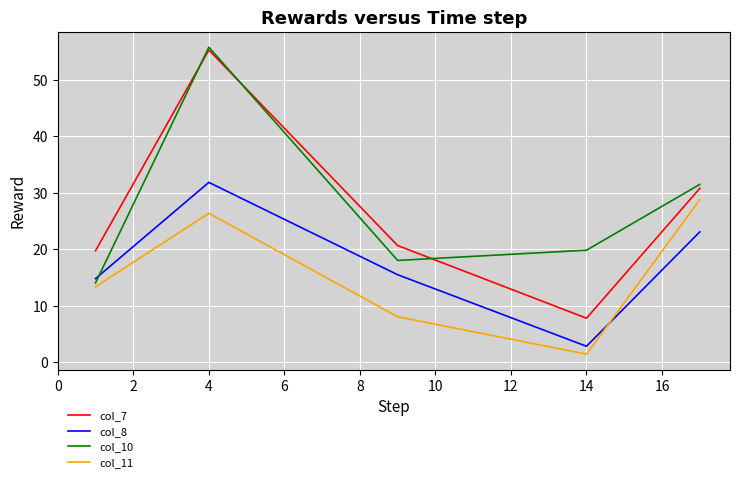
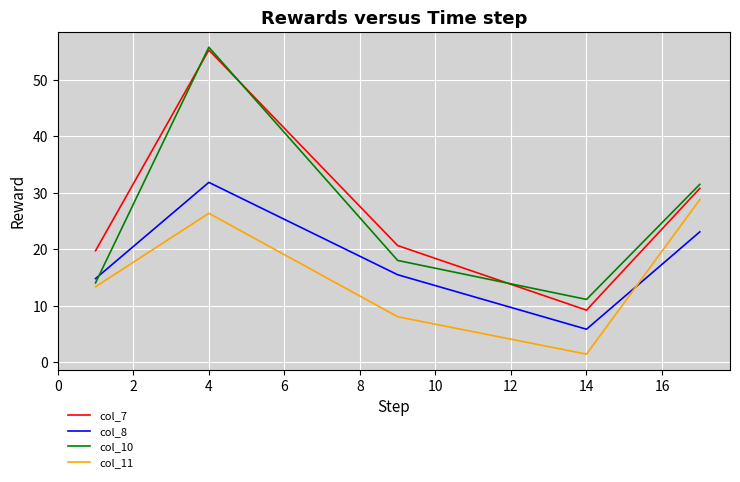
col_7, 14: 8 -> 9
col_8, 14: 3 -> 6
col_10, 14: 20 -> 11
